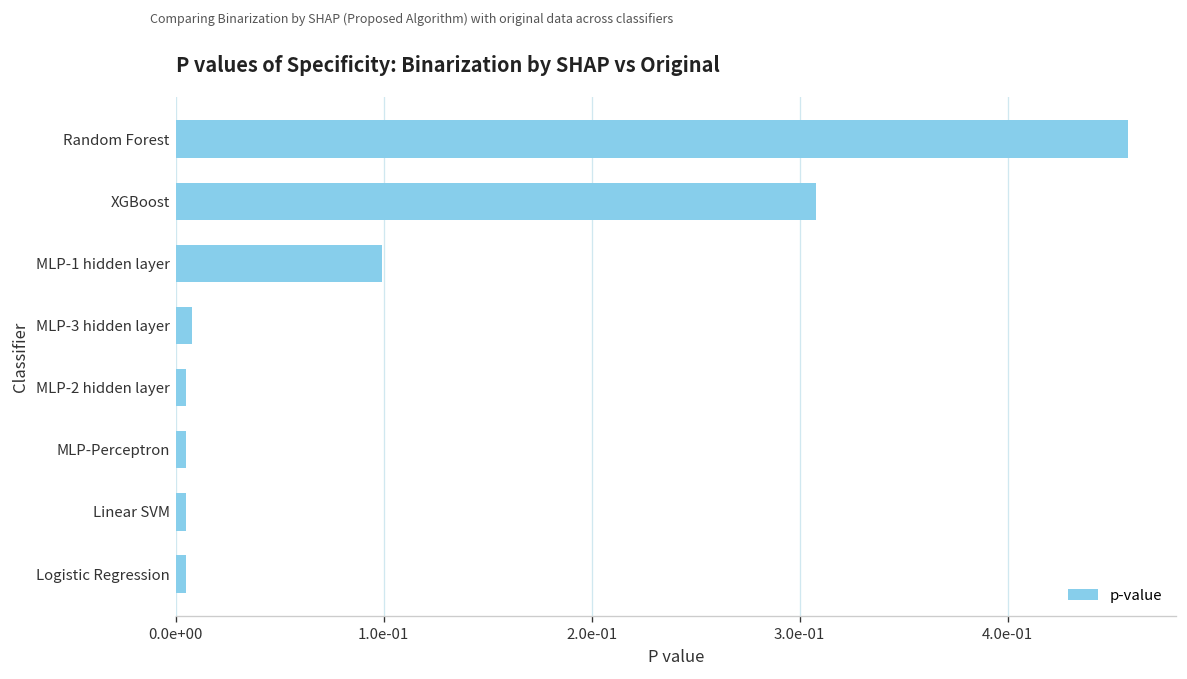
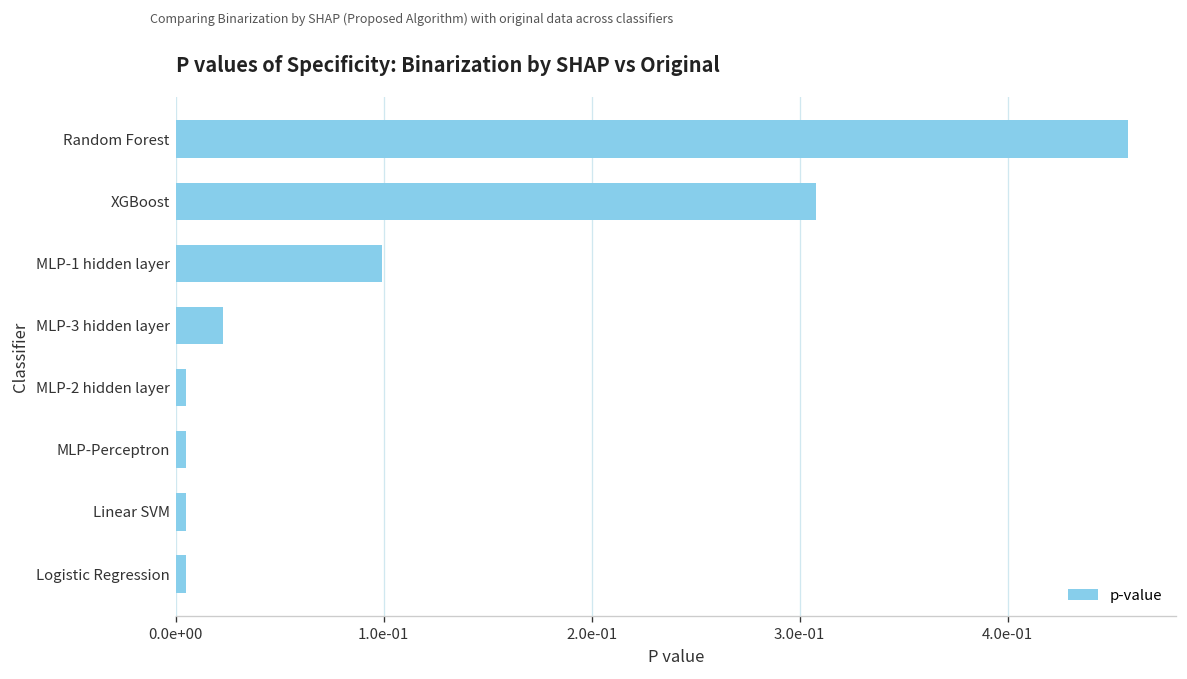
MLP-3 hidden layer: 0.008 -> 0.023
